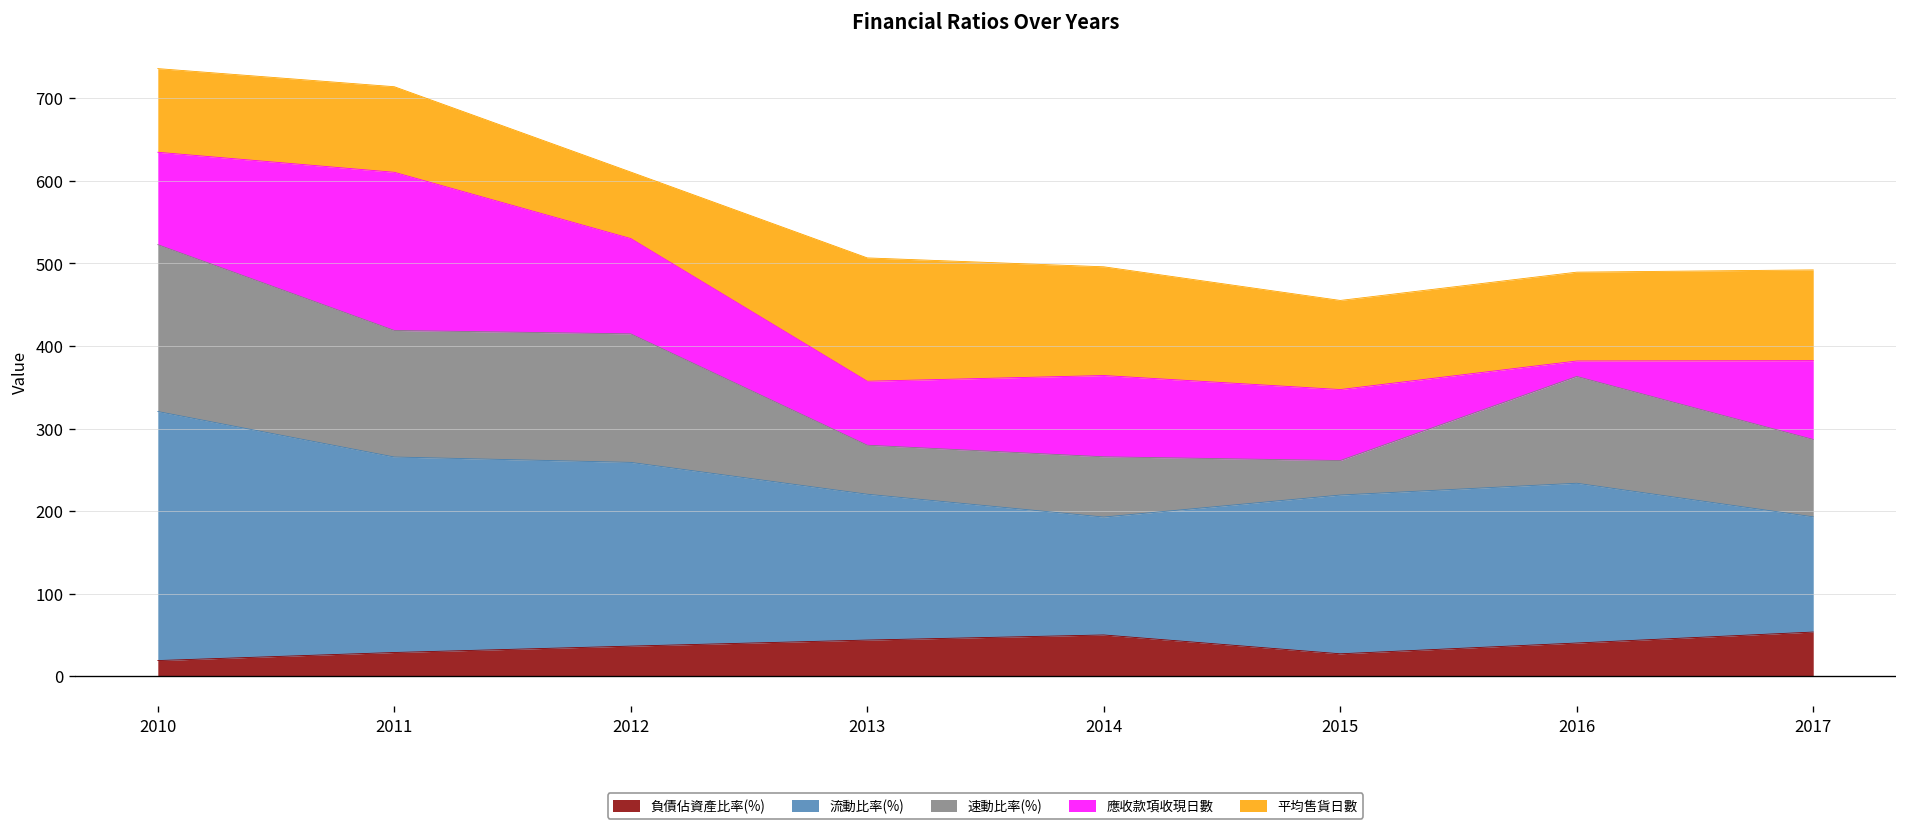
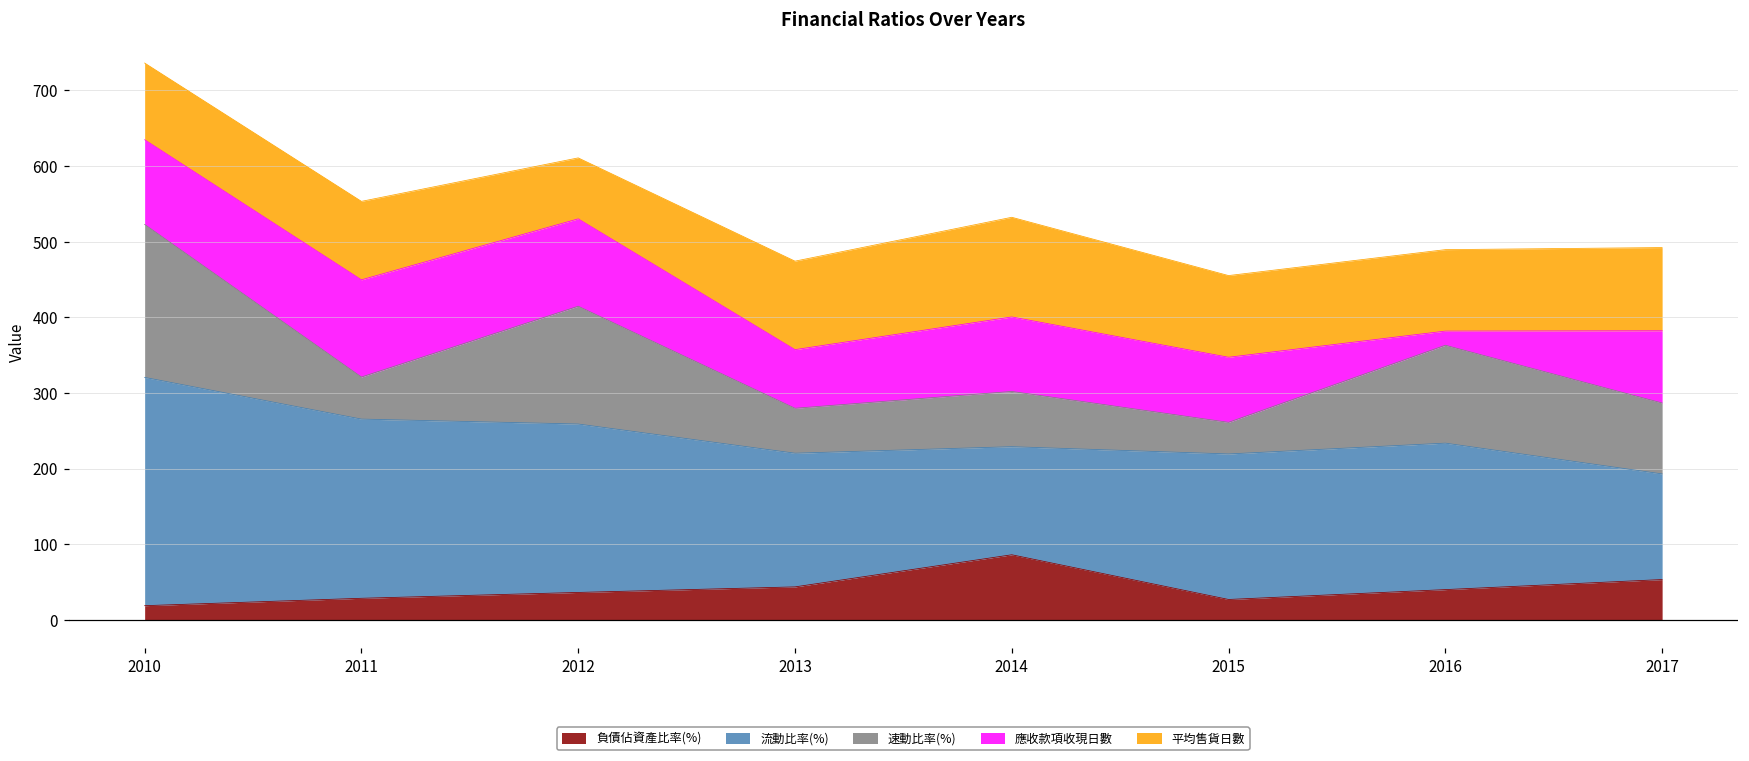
速動比率(%), 2011: 150 -> 60
應收款項收現日數, 2011: 190 -> 130
平均售貨日數, 2013: 150 -> 120
負債佔資產比率(%), 2014: 50 -> 90
